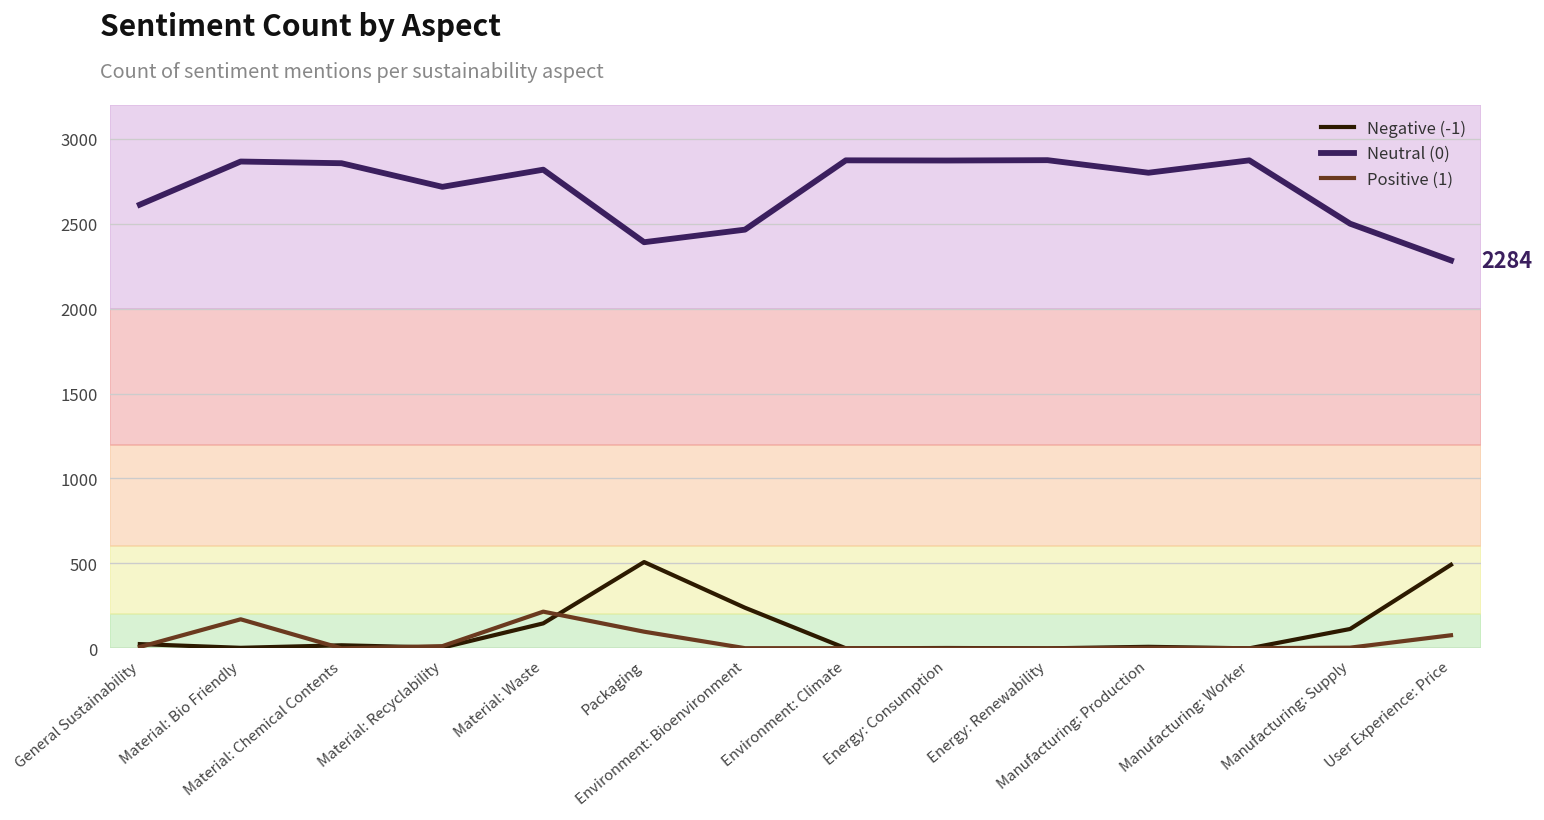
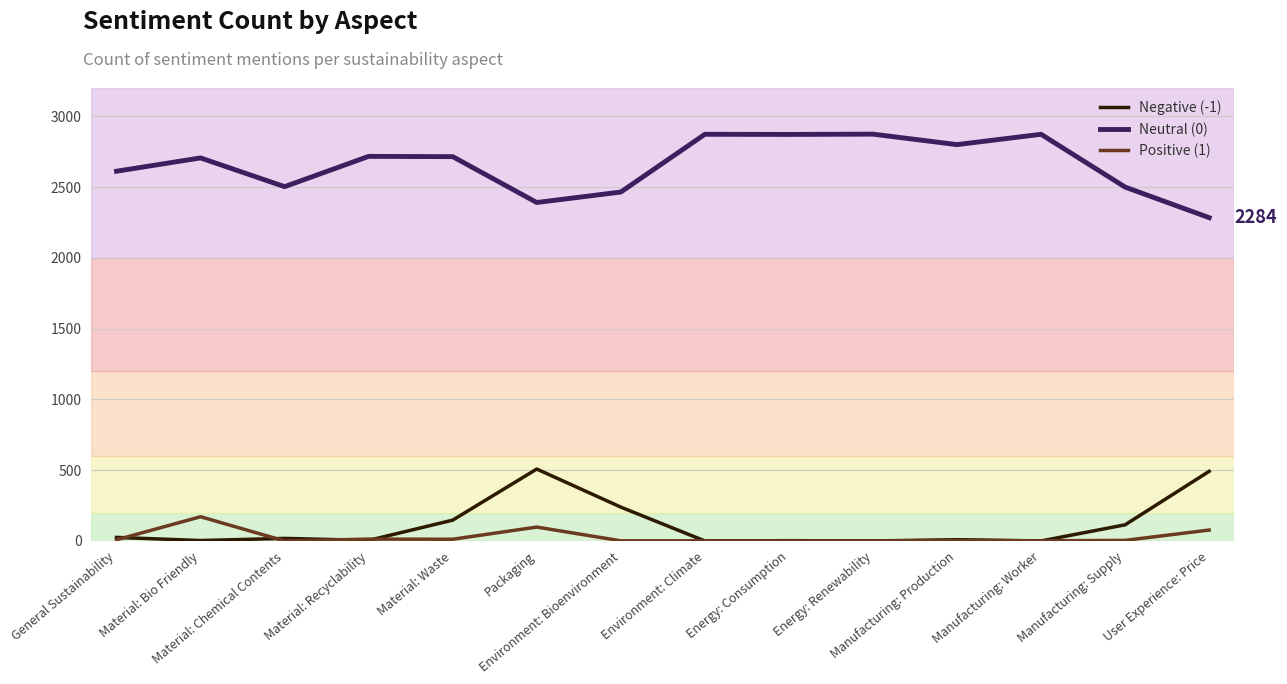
Neutral (0), Material: Bio Friendly: 2870 -> 2710
Neutral (0), Material: Chemical Contents: 2860 -> 2500
Neutral (0), Material: Waste: 2820 -> 2720
Positive (1), Material: Waste: 220 -> 10
